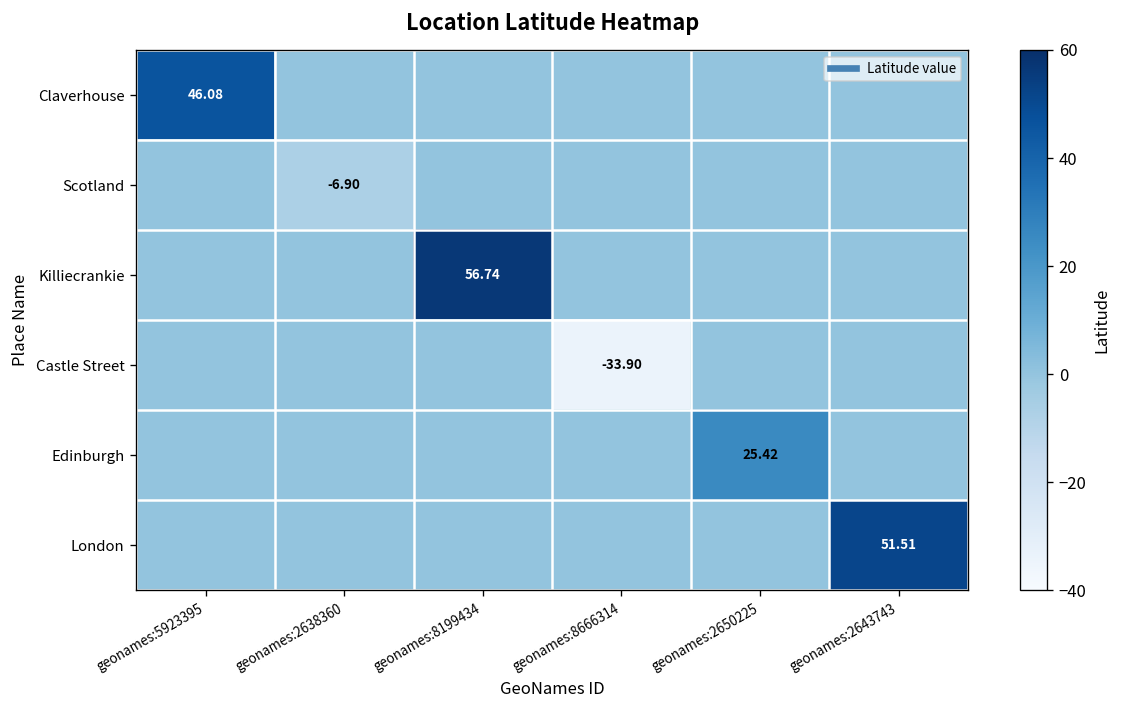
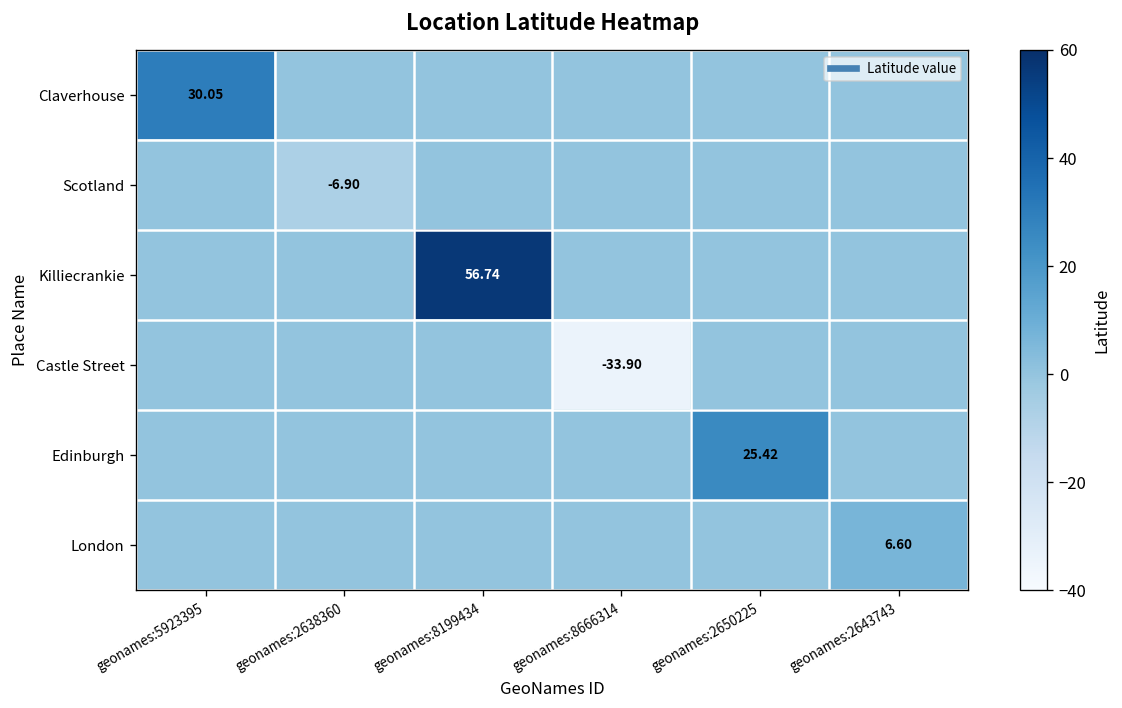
Claverhouse, geonames:5923395: 46.08 -> 30.05
London, geonames:2643743: 51.51 -> 6.60
